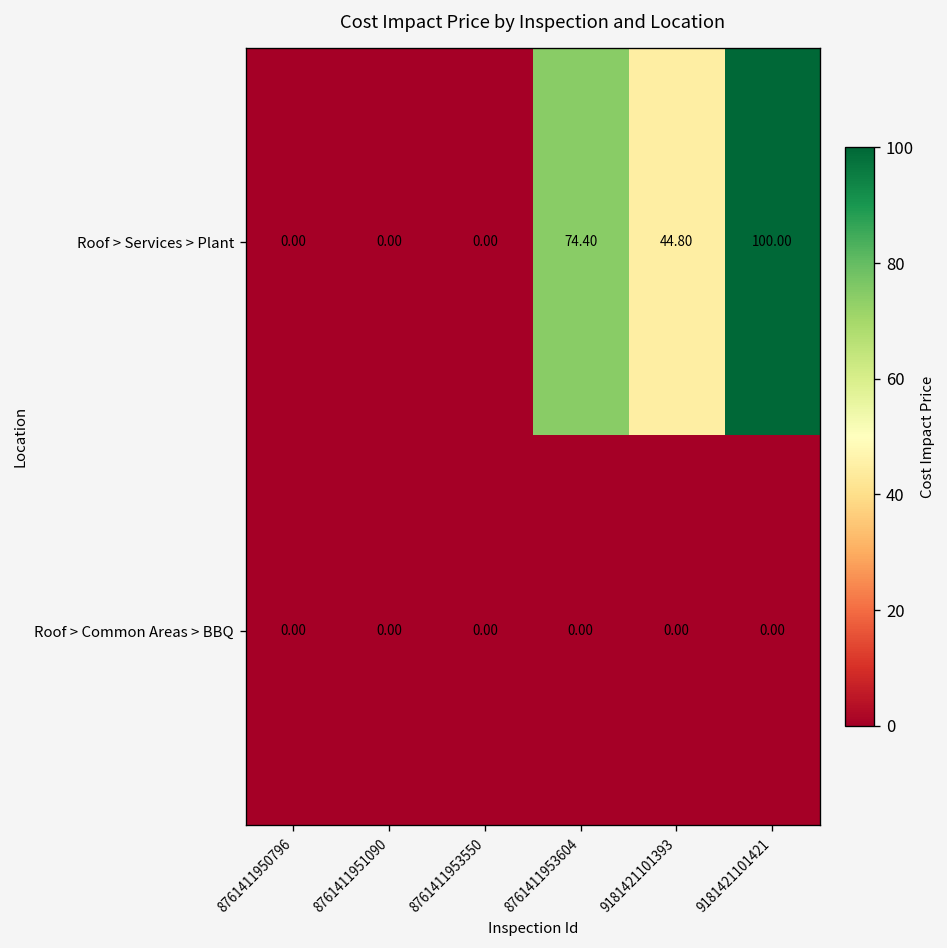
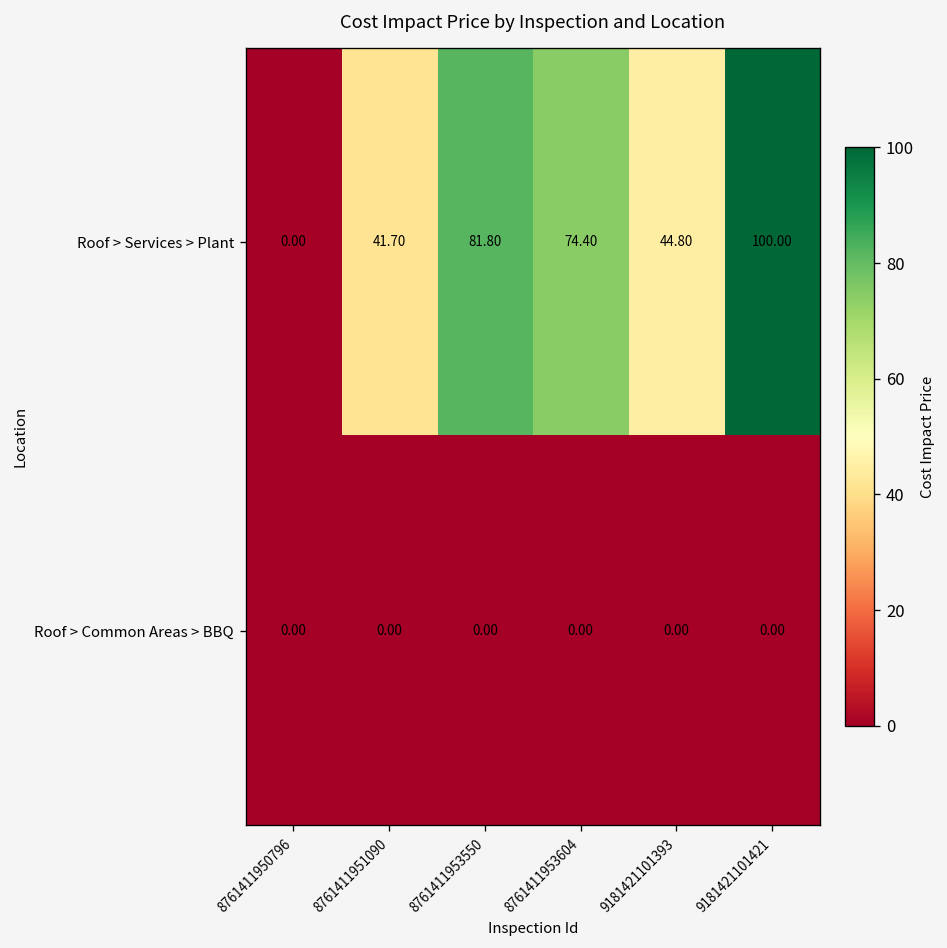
Roof > Services > Plant, 8761411951090: 0.00 -> 41.70
Roof > Services > Plant, 8761411953550: 0.00 -> 81.80
